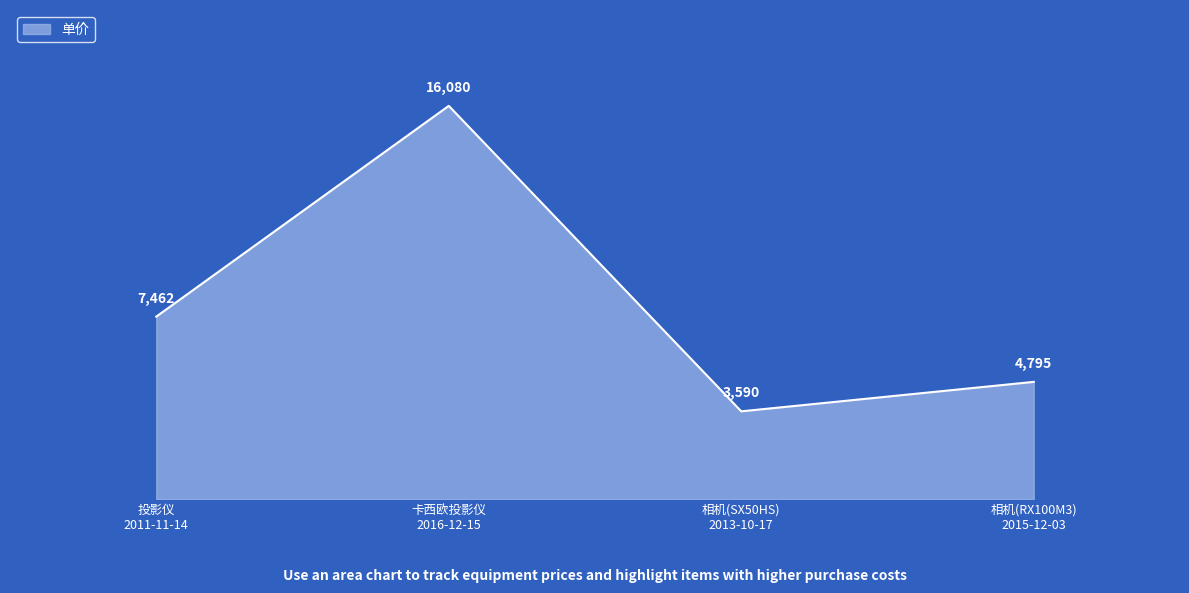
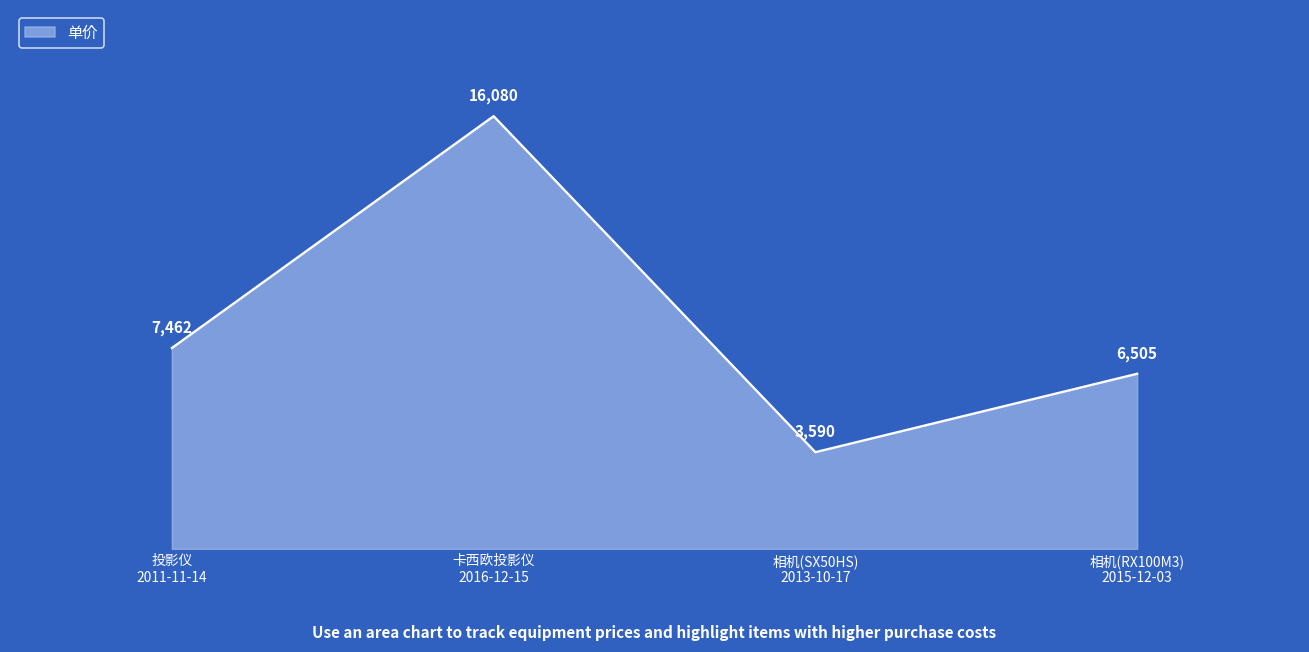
相机(RX100M3) 2015-12-03: 4,795 -> 6,505
